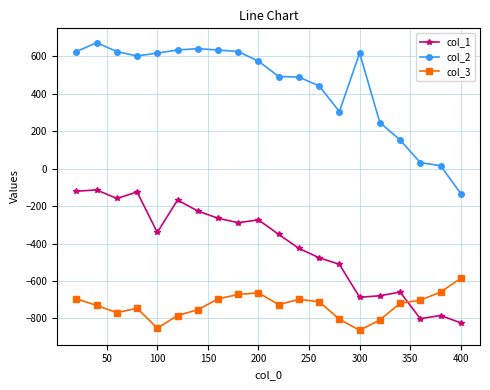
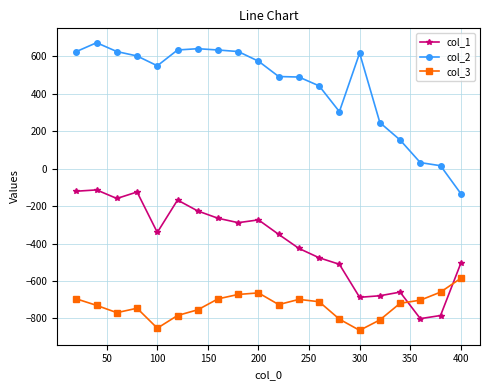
col_2, 100: 620 -> 550
col_1, 400: -820 -> -510
